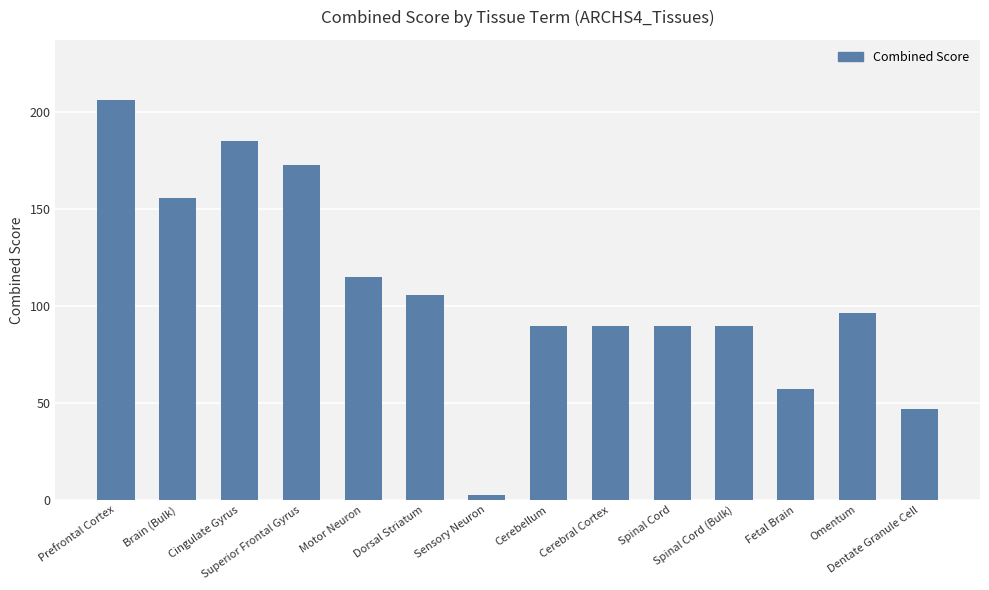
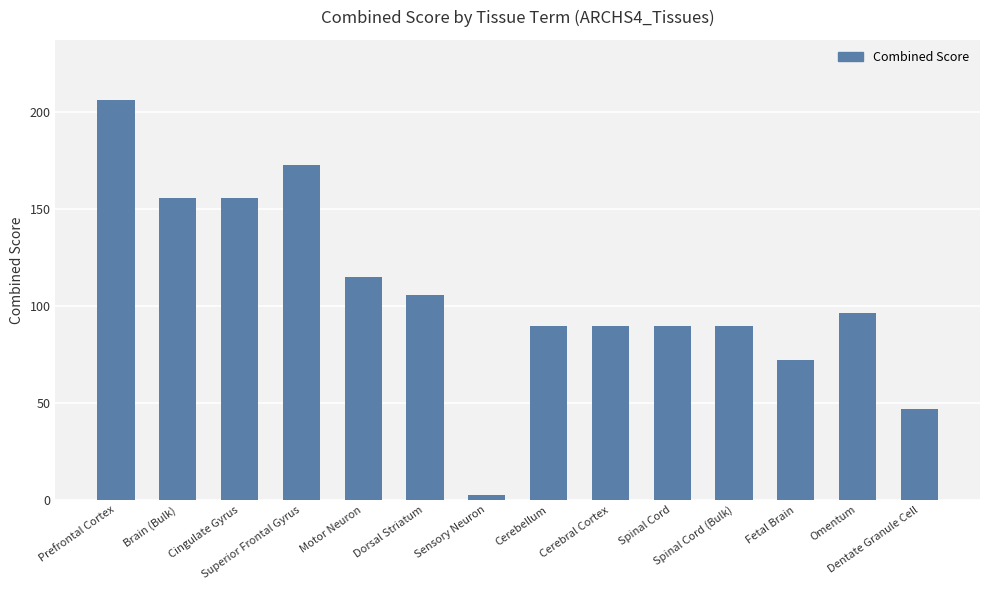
Cingulate Gyrus: 185 -> 155
Fetal Brain: 57 -> 72
